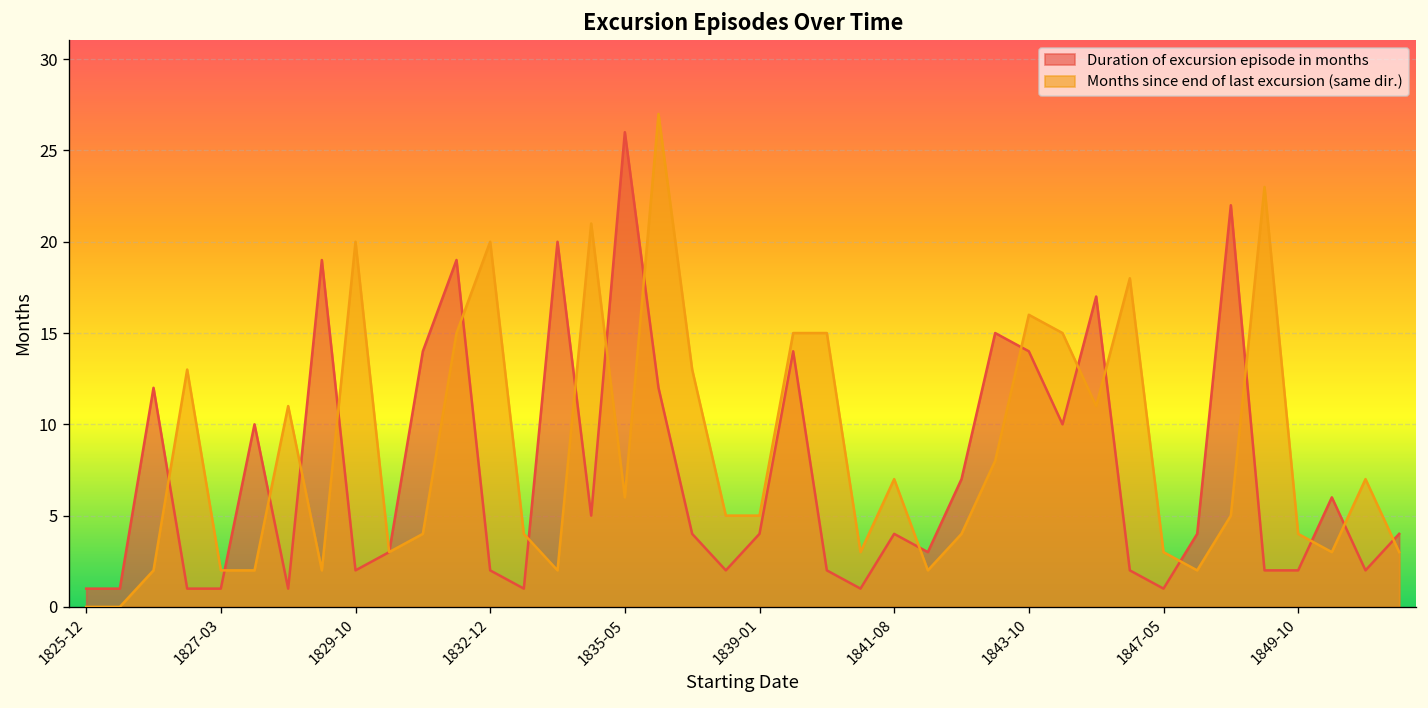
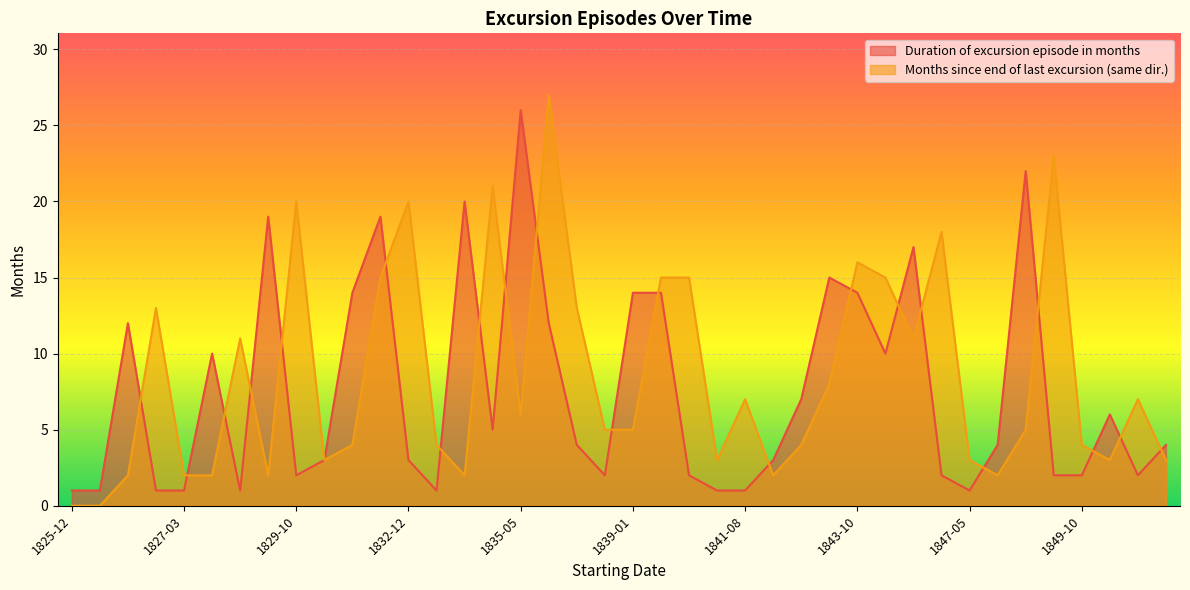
Duration of excursion episode in months, 1832-12: 2 -> 3
Duration of excursion episode in months, 1839-01: 4 -> 14
Duration of excursion episode in months, 1841-08: 4 -> 1
